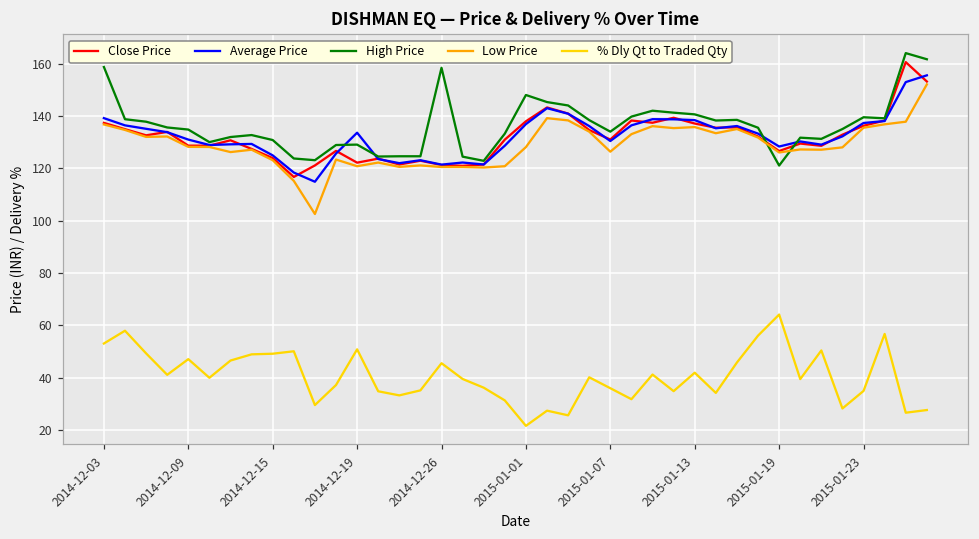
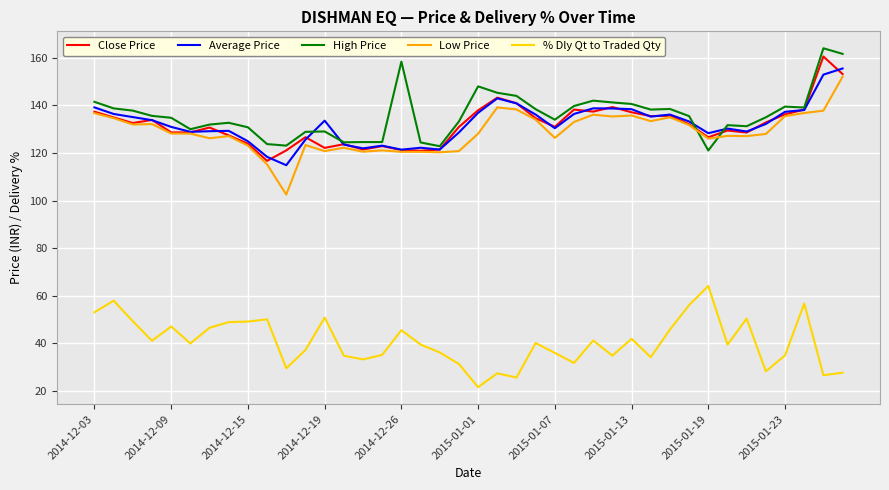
High Price, 2014-12-03: 159 -> 142
